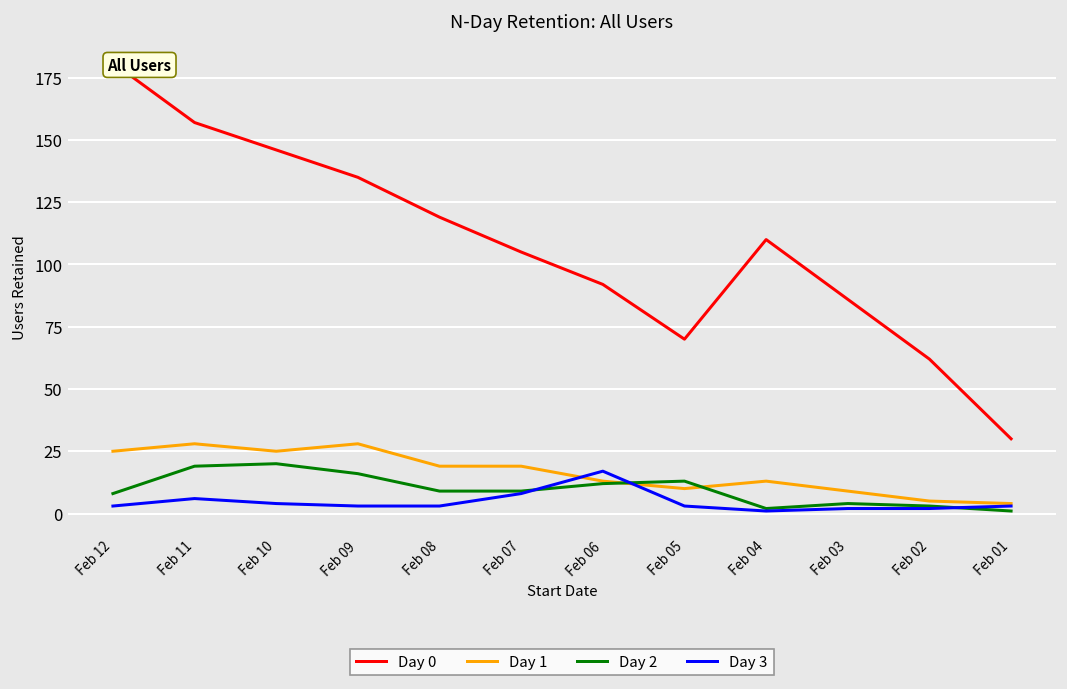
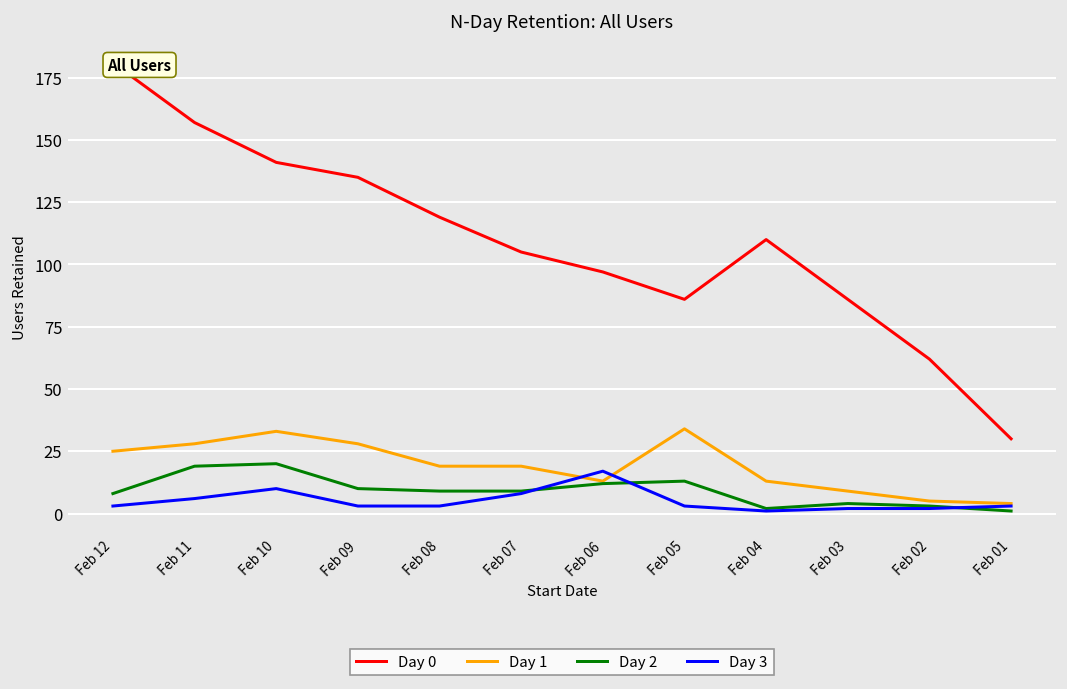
Day 0, Feb 10: 146 -> 141
Day 1, Feb 10: 25 -> 33
Day 3, Feb 10: 4 -> 10
Day 2, Feb 09: 16 -> 10
Day 0, Feb 06: 92 -> 97
Day 0, Feb 05: 70 -> 86
Day 1, Feb 05: 10 -> 34
